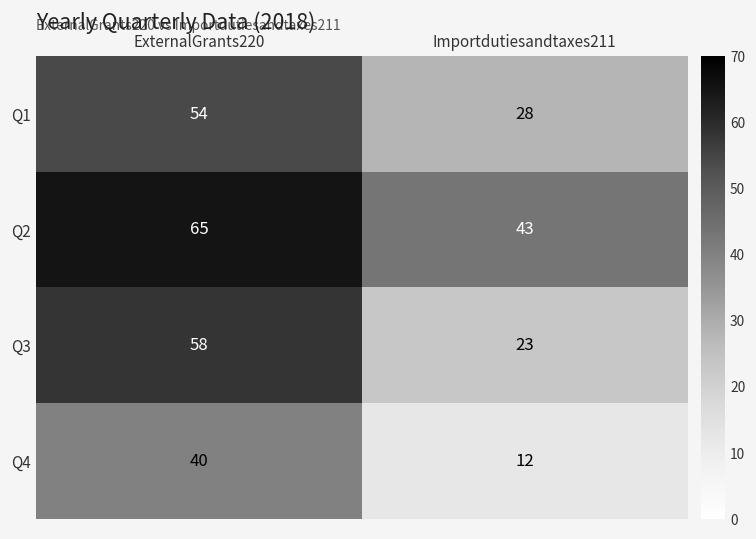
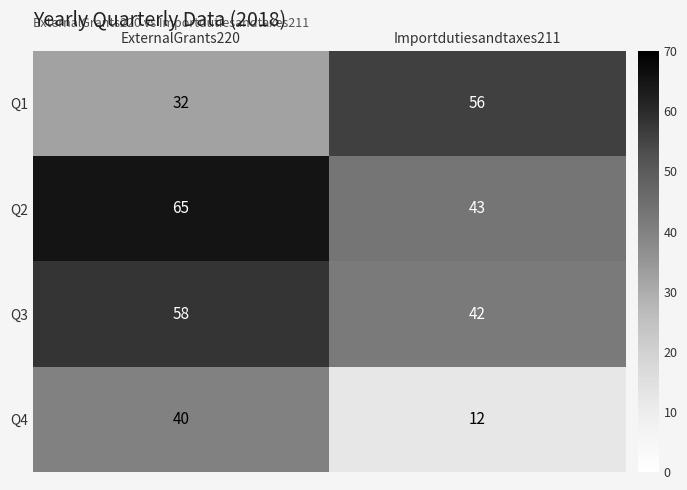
Q1, ExternalGrants220: 54 -> 32
Q1, Importdutiesandtaxes211: 28 -> 56
Q3, Importdutiesandtaxes211: 23 -> 42
